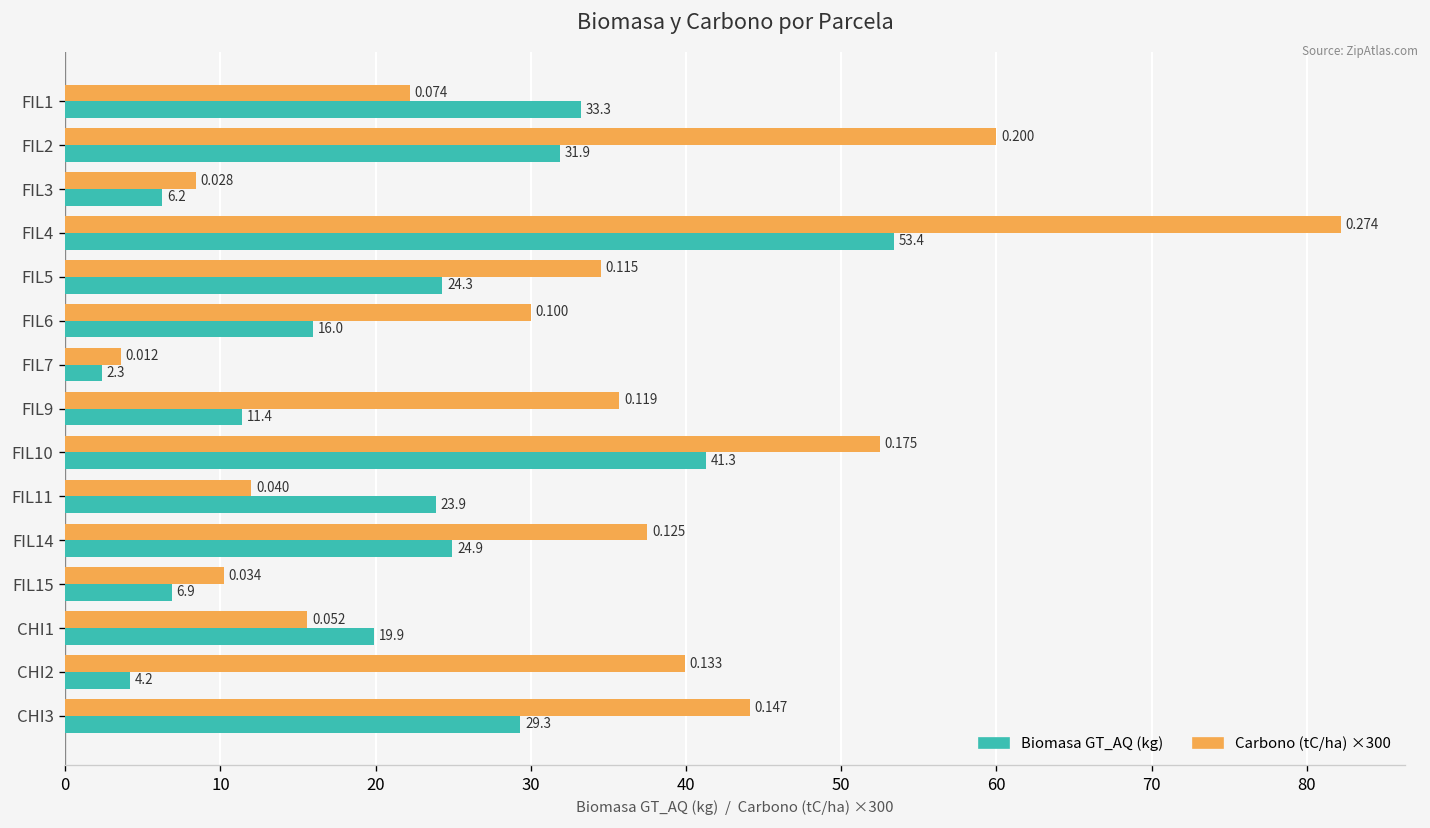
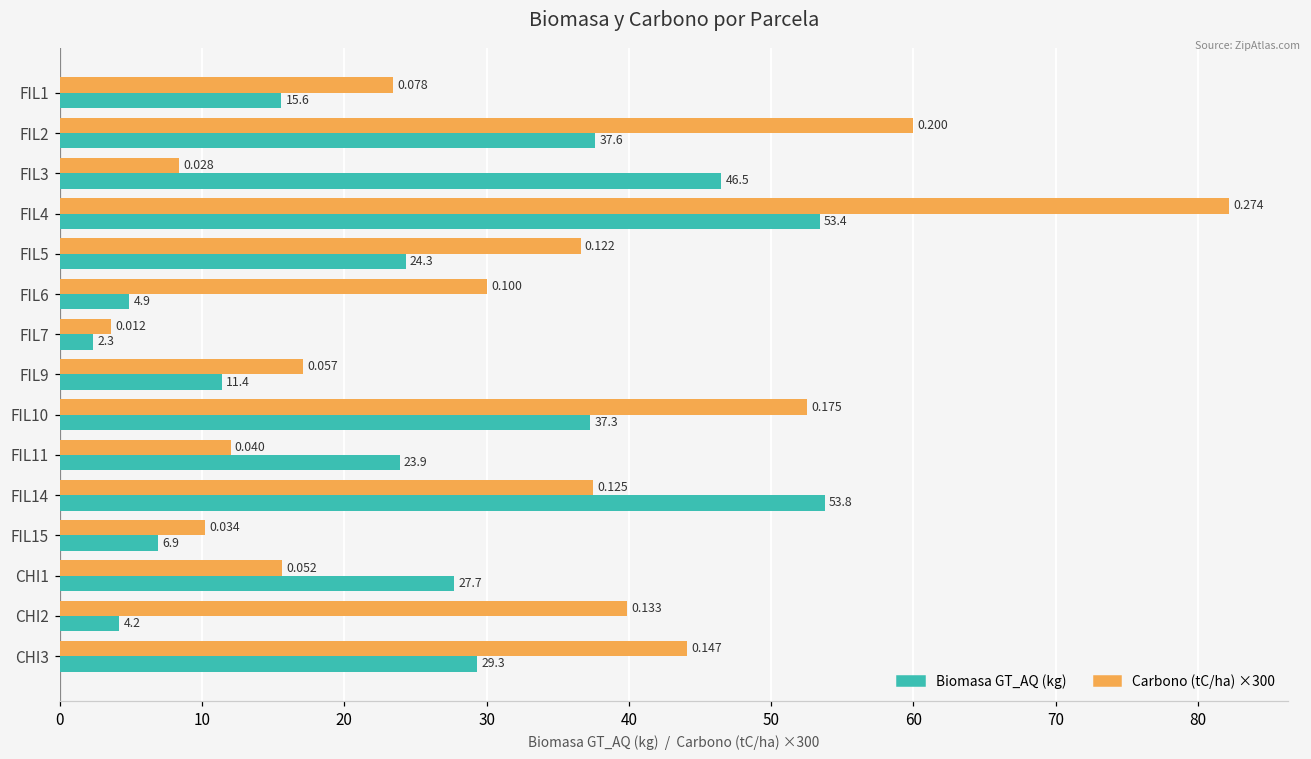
Carbono (tC/ha) ×300, FIL1: 0.074 -> 0.078
Biomasa GT_AQ (kg), FIL1: 33.3 -> 15.6
Biomasa GT_AQ (kg), FIL2: 31.9 -> 37.6
Biomasa GT_AQ (kg), FIL3: 6.2 -> 46.5
Carbono (tC/ha) ×300, FIL5: 0.115 -> 0.122
Biomasa GT_AQ (kg), FIL6: 16.0 -> 4.9
Carbono (tC/ha) ×300, FIL9: 0.119 -> 0.057
Biomasa GT_AQ (kg), FIL10: 41.3 -> 37.3
Biomasa GT_AQ (kg), FIL14: 24.9 -> 53.8
Biomasa GT_AQ (kg), CHI1: 19.9 -> 27.7
